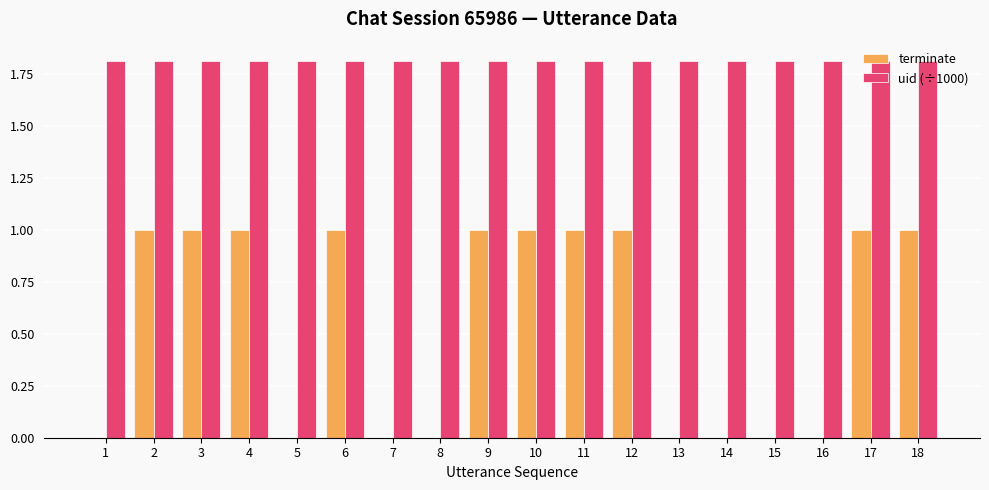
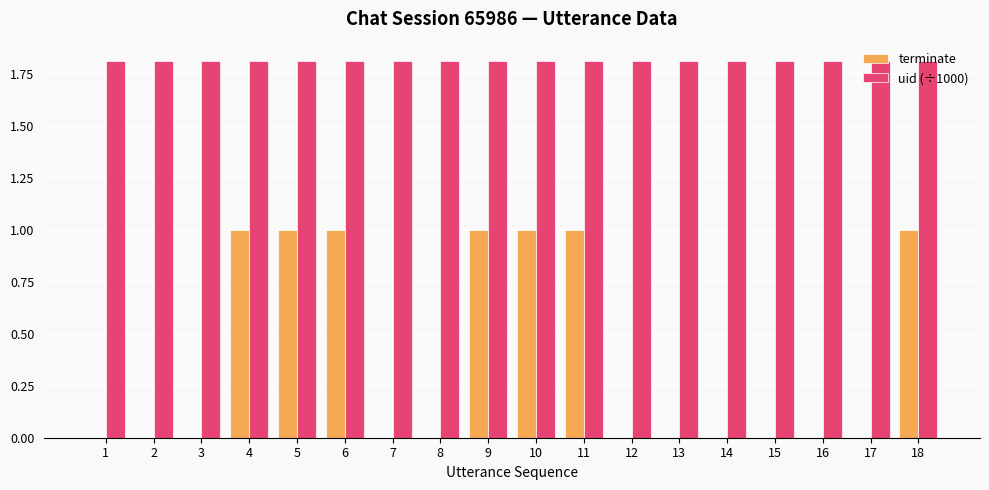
terminate, 2: 1 -> 0
terminate, 3: 1 -> 0
terminate, 5: 0 -> 1
terminate, 12: 1 -> 0
terminate, 17: 1 -> 0
